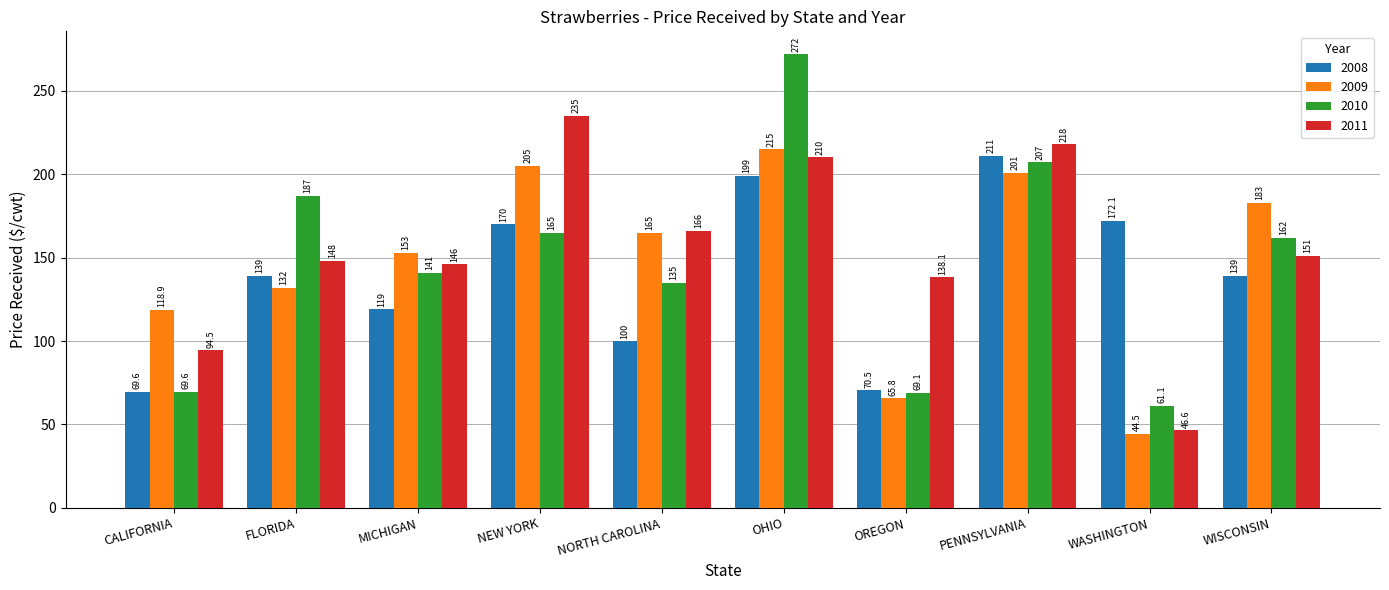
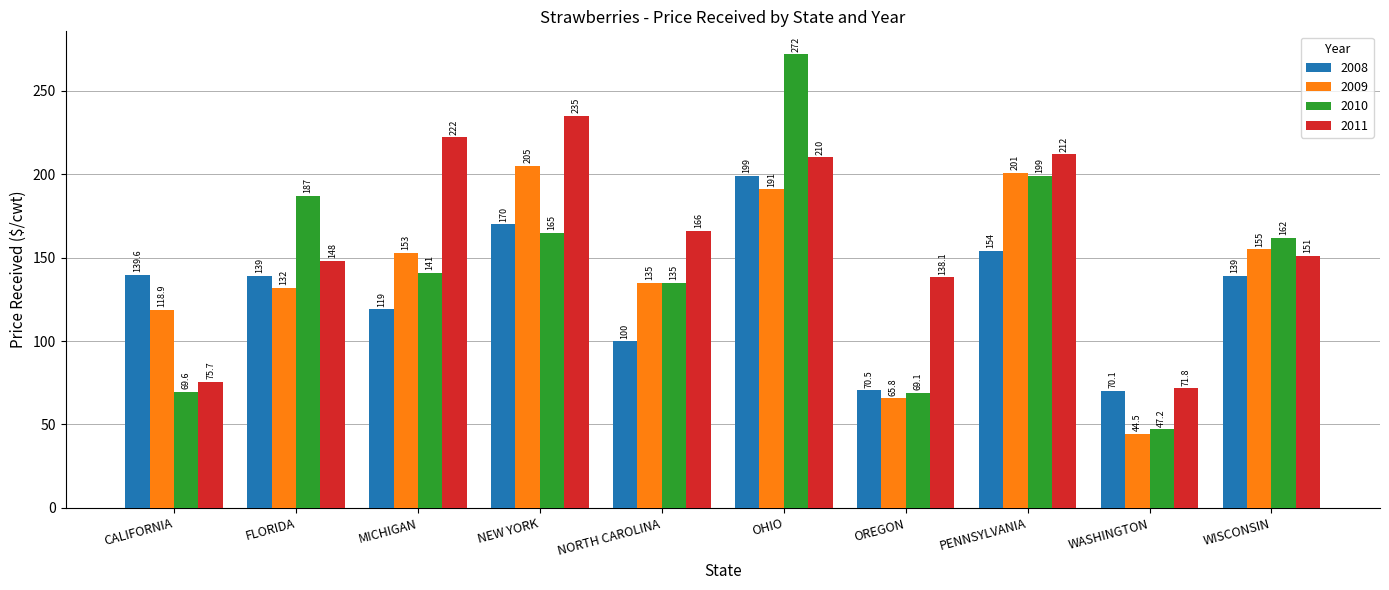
2008, CALIFORNIA: 69.6 -> 139.6
2011, CALIFORNIA: 94.5 -> 75.7
2011, MICHIGAN: 146 -> 222
2009, NORTH CAROLINA: 165 -> 135
2009, OHIO: 215 -> 191
2008, PENNSYLVANIA: 211 -> 154
2010, PENNSYLVANIA: 207 -> 199
2011, PENNSYLVANIA: 218 -> 212
2008, WASHINGTON: 172.1 -> 70.1
2010, WASHINGTON: 61.1 -> 47.2
2011, WASHINGTON: 46.6 -> 71.8
2009, WISCONSIN: 183 -> 155
